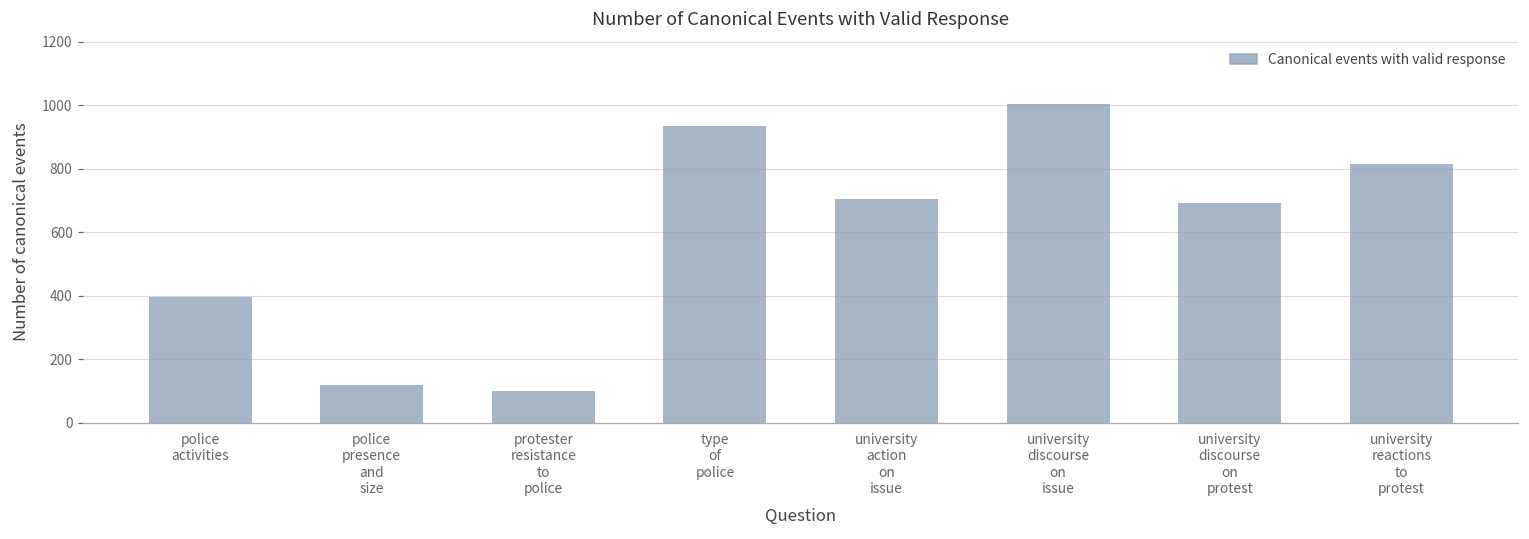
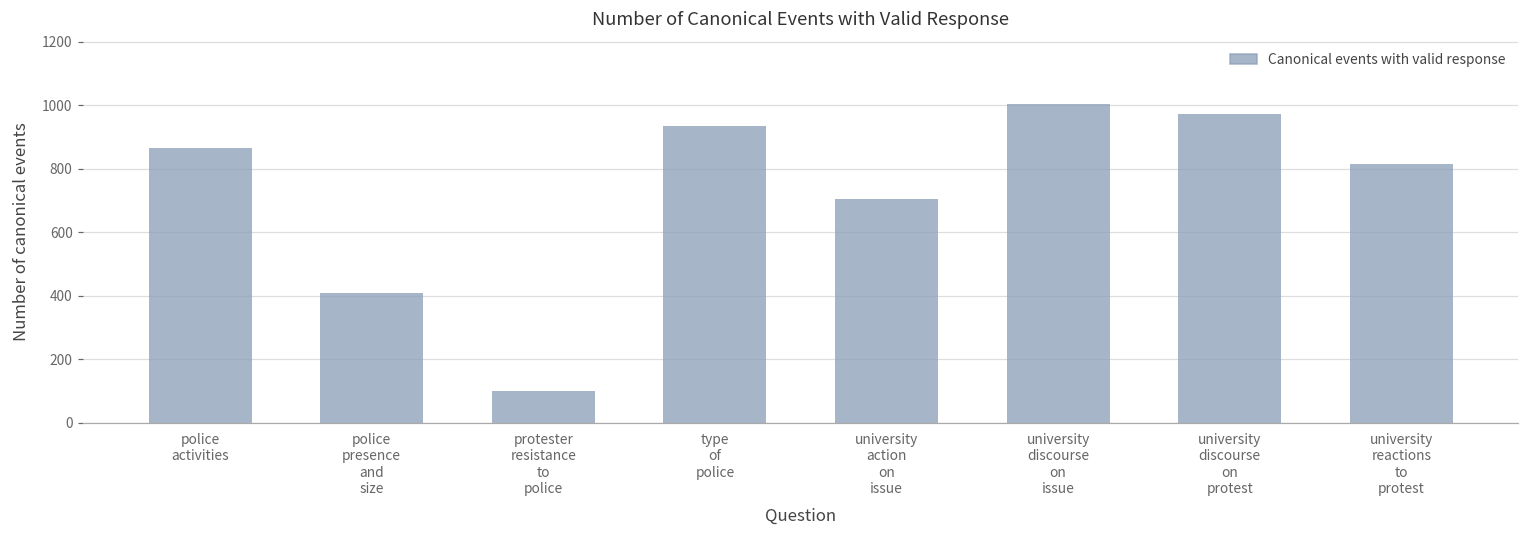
police activities: 400 -> 870
police presence and size: 120 -> 410
university discourse on protest: 690 -> 970
